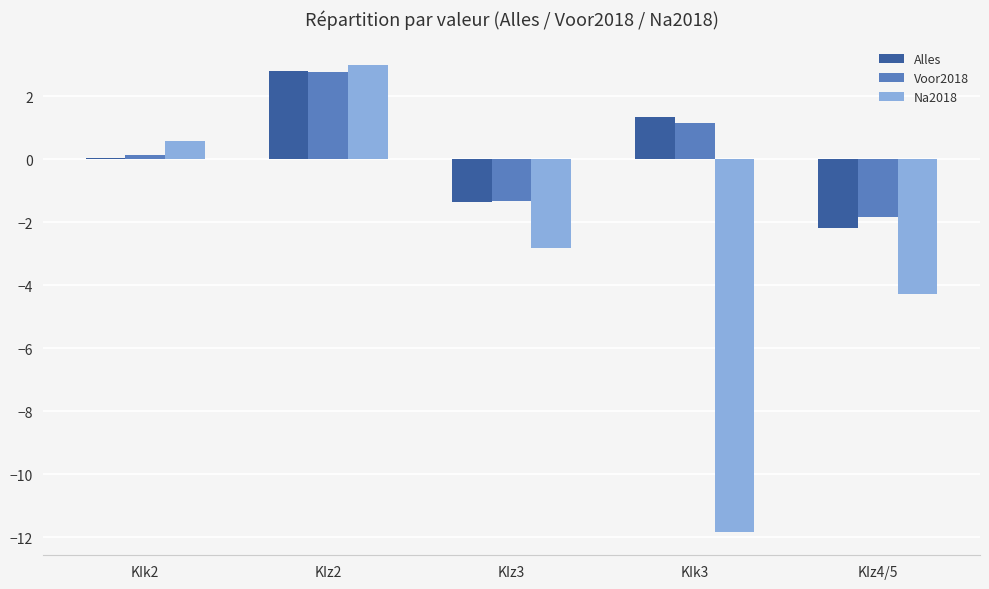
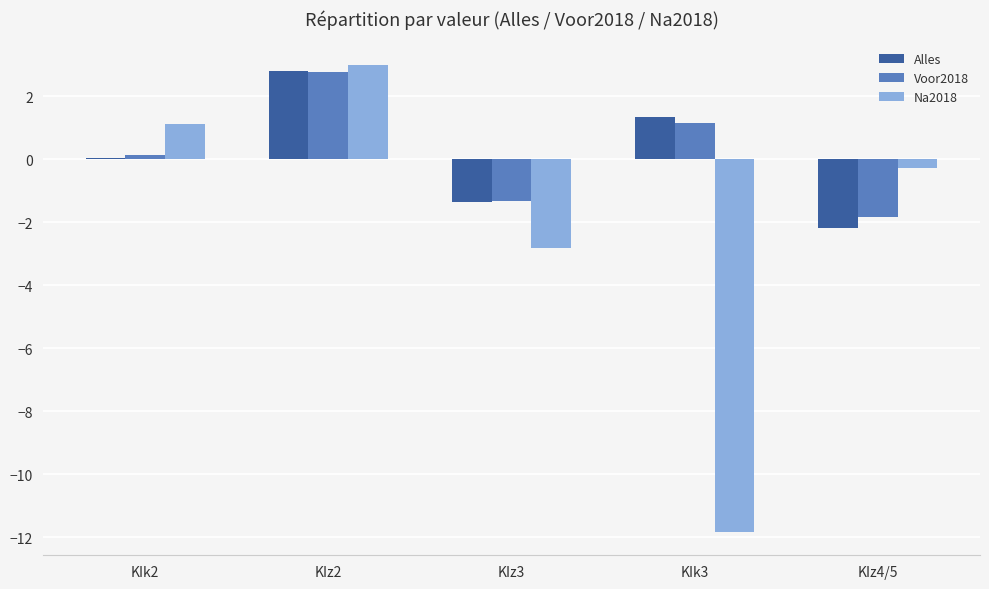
Na2018, KIk2: 0.6 -> 1.1
Na2018, KIz4/5: -4.3 -> -0.3
